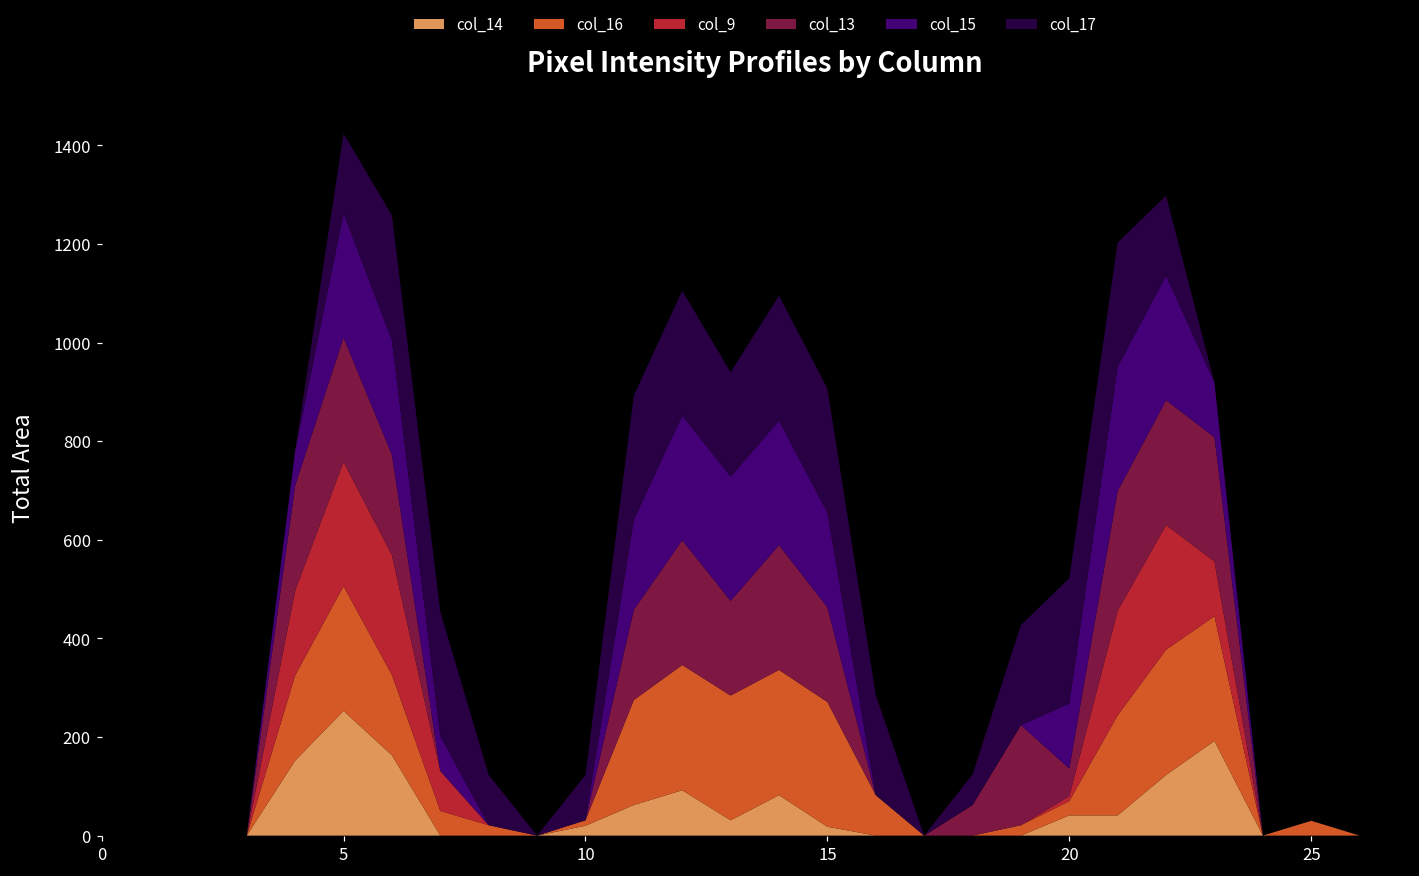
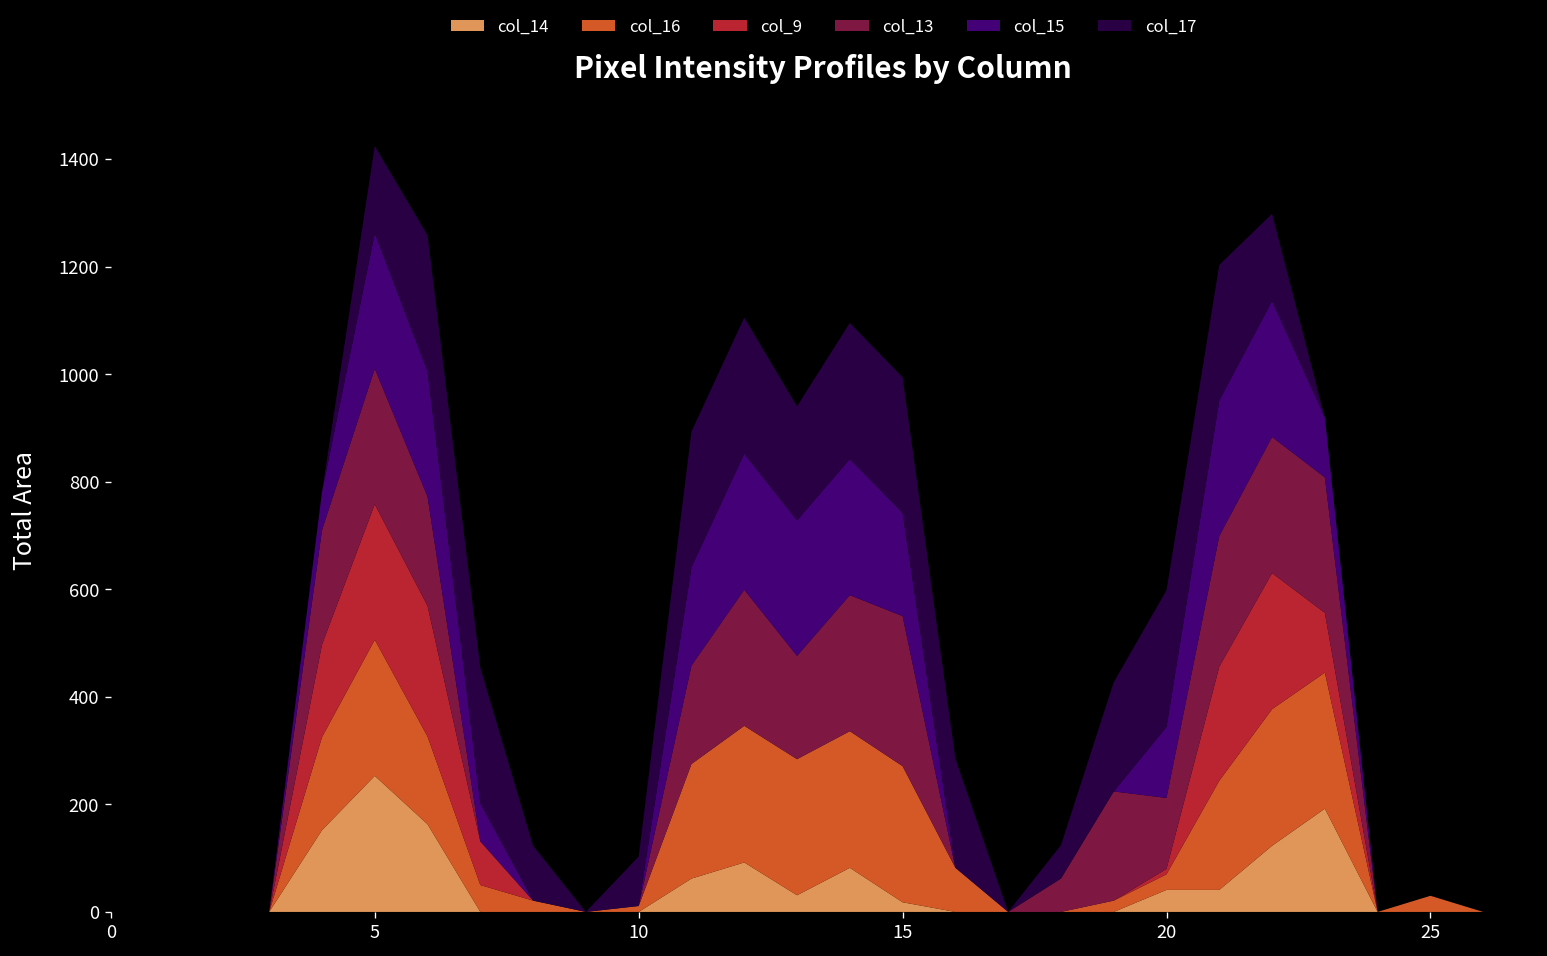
col_14, 10: 20 -> 0
col_13, 15: 190 -> 280
col_13, 20: 60 -> 130
